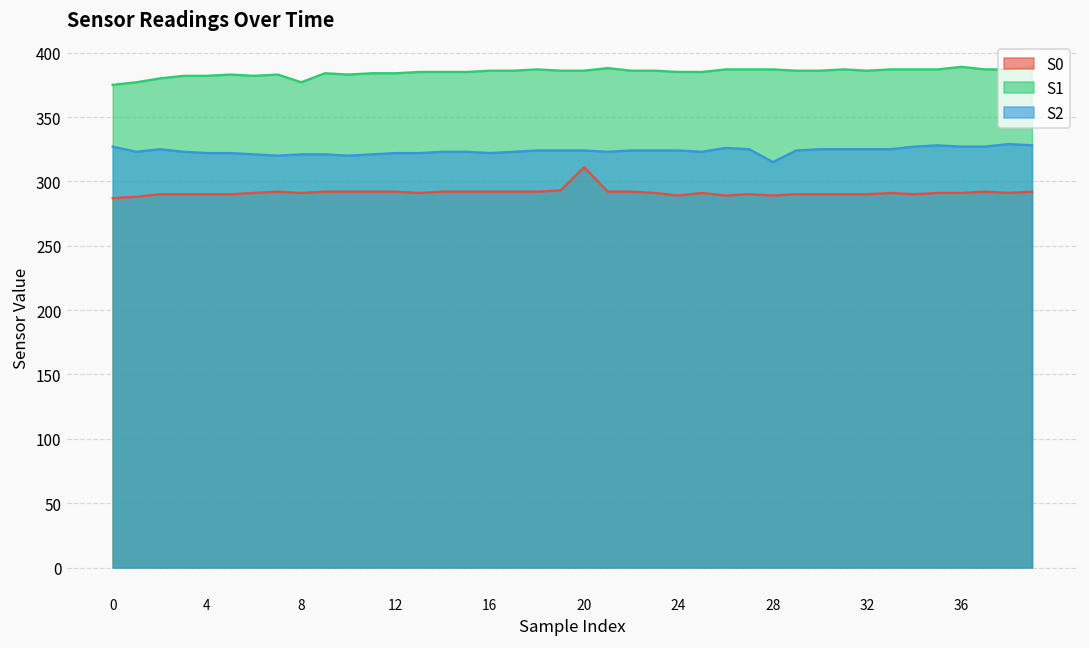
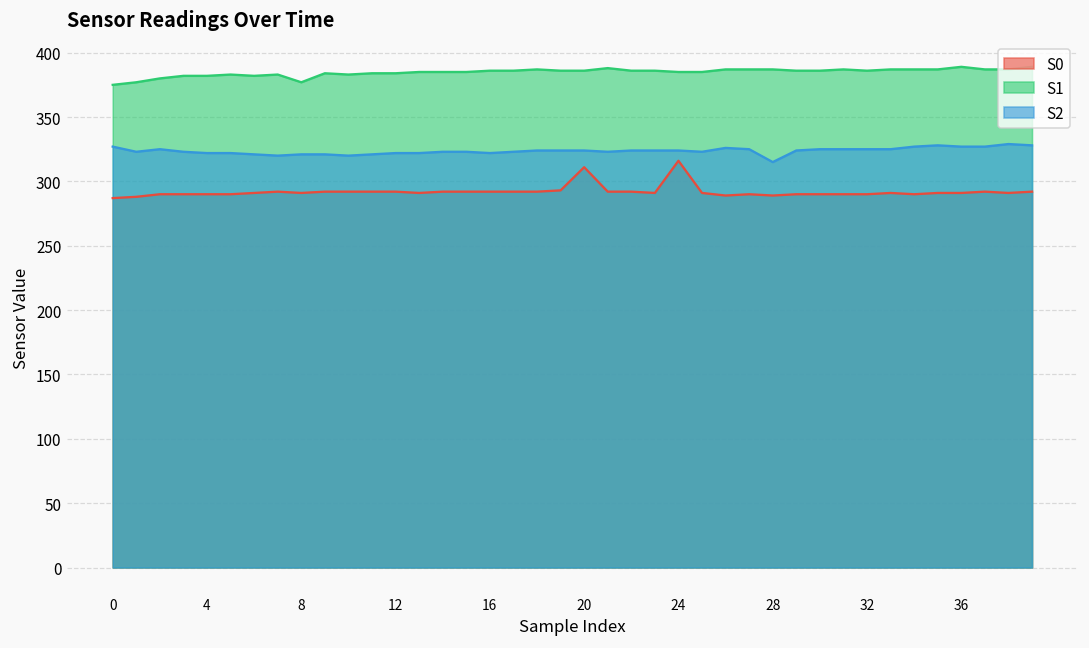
S0, 24: 289 -> 316
